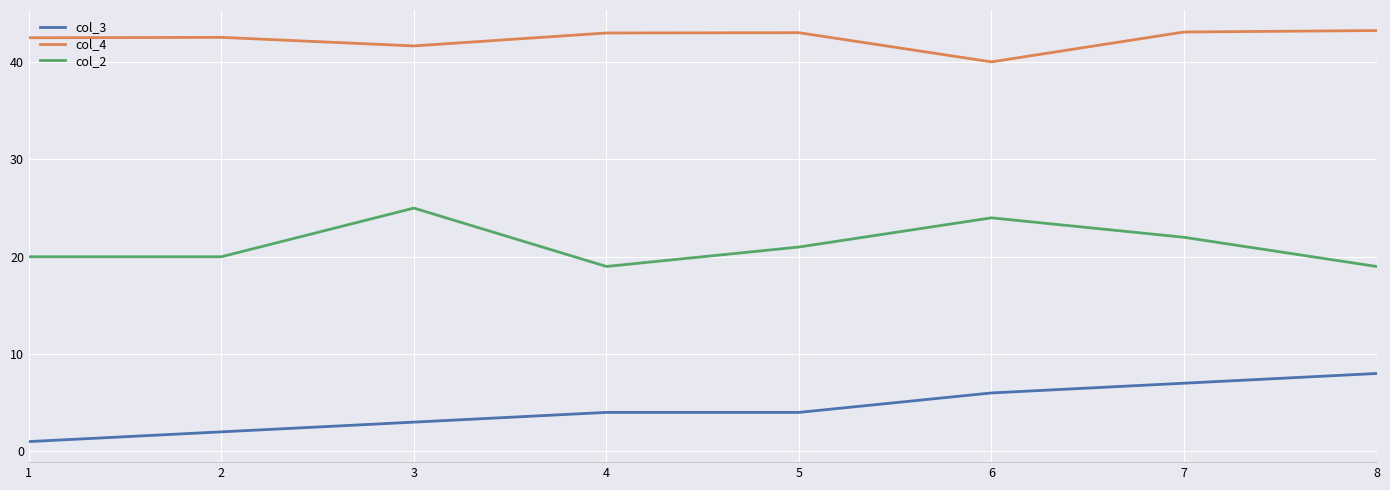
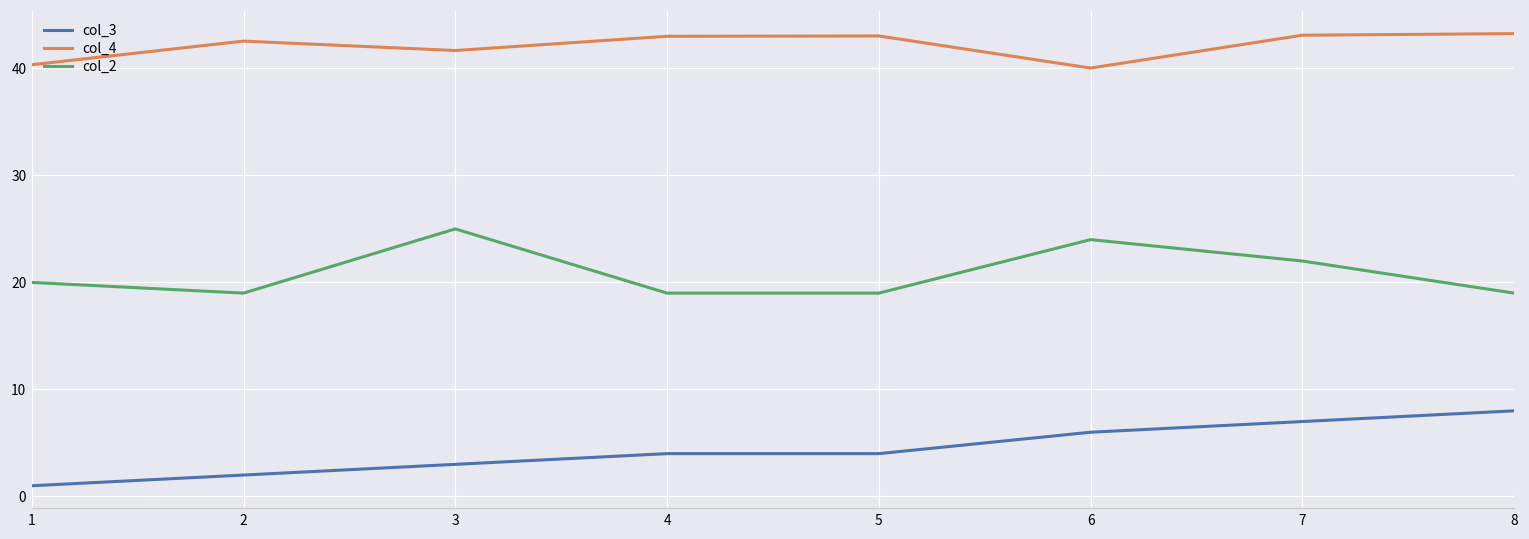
col_4, 1: 43 -> 40
col_2, 2: 20 -> 19
col_2, 5: 21 -> 19
